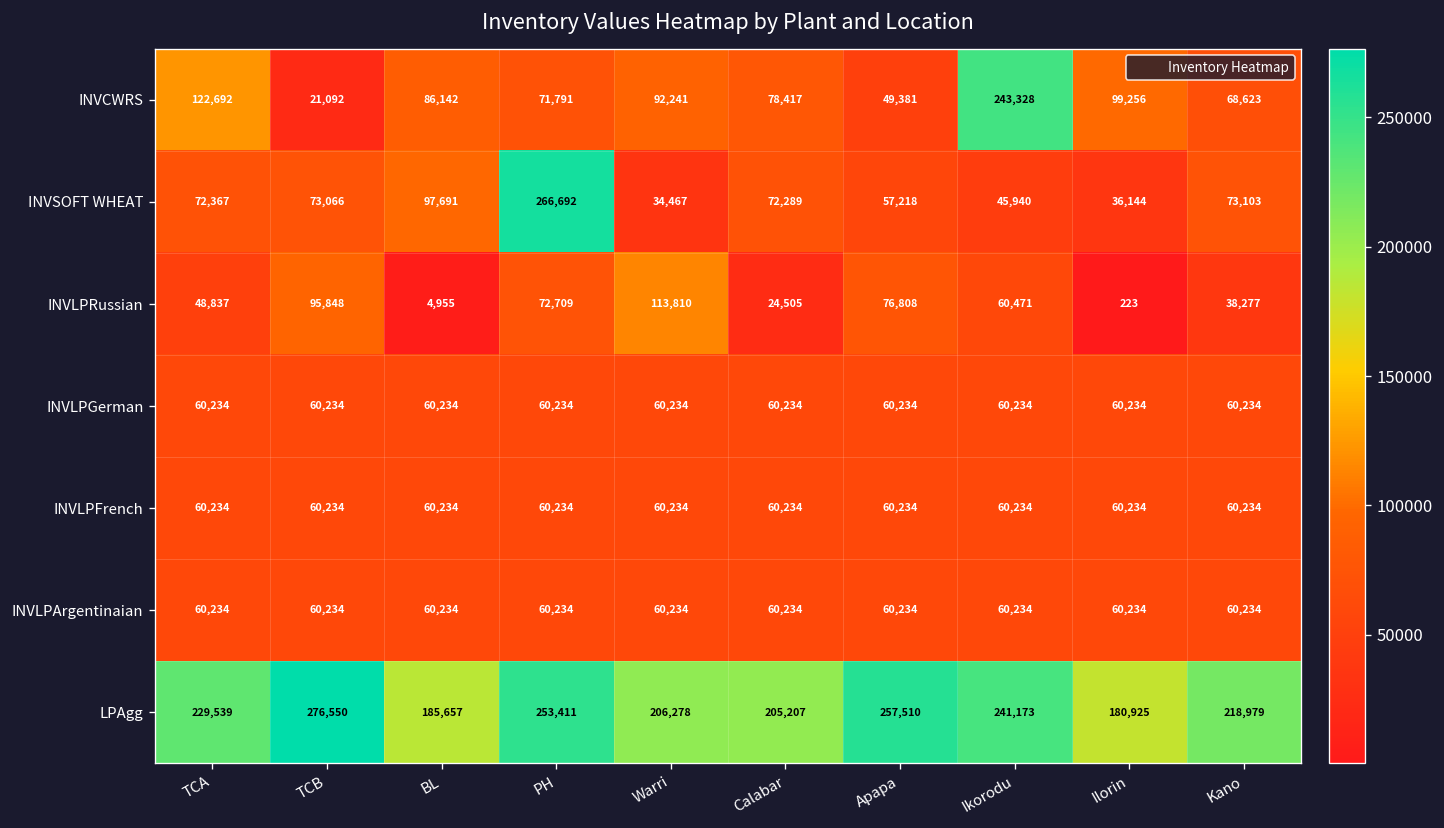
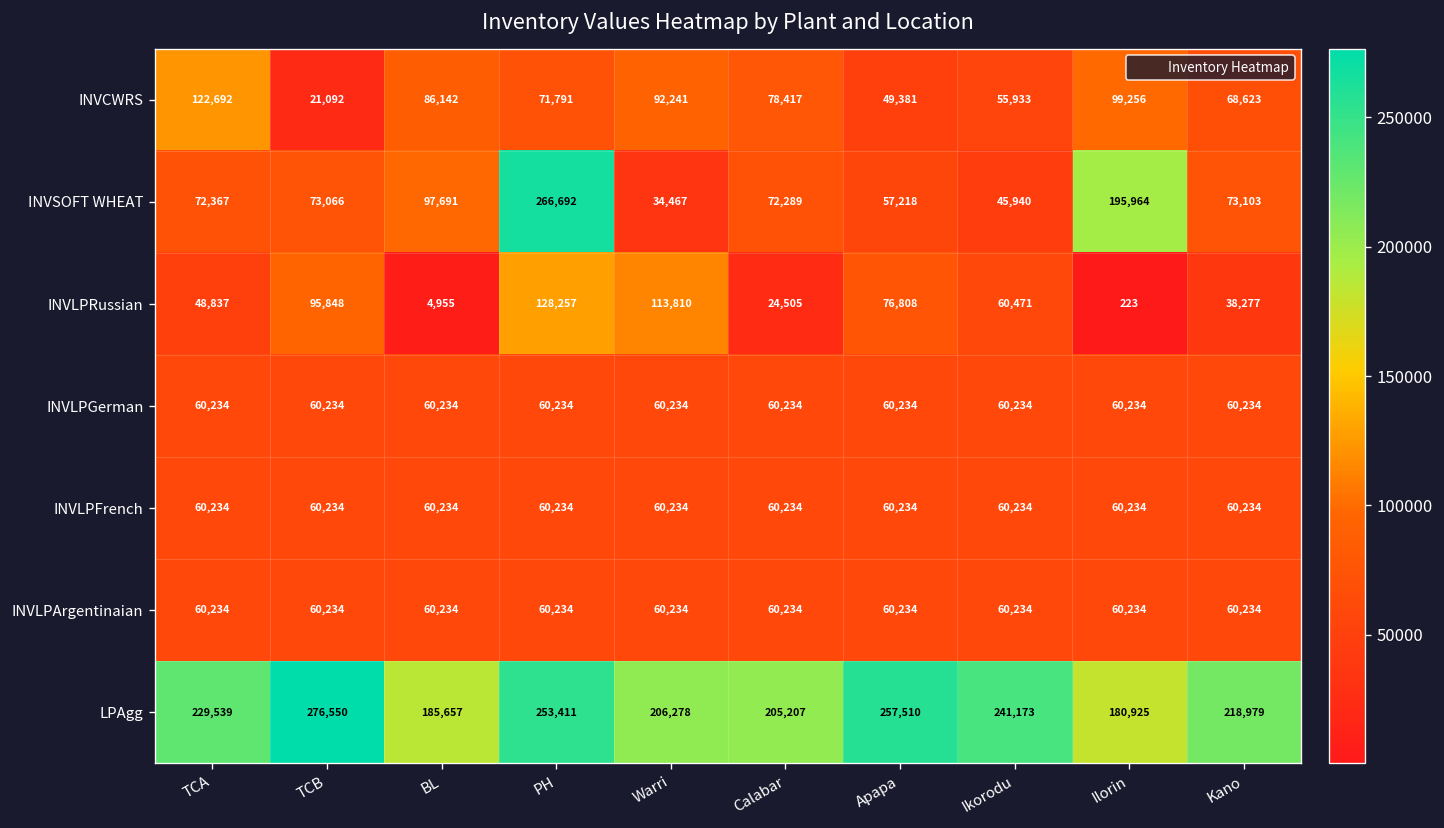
INVCWRS, Ikorodu: 243,328 -> 55,933
INVSOFT WHEAT, Ilorin: 36,144 -> 195,964
INVLPRussian, PH: 72,709 -> 128,257
